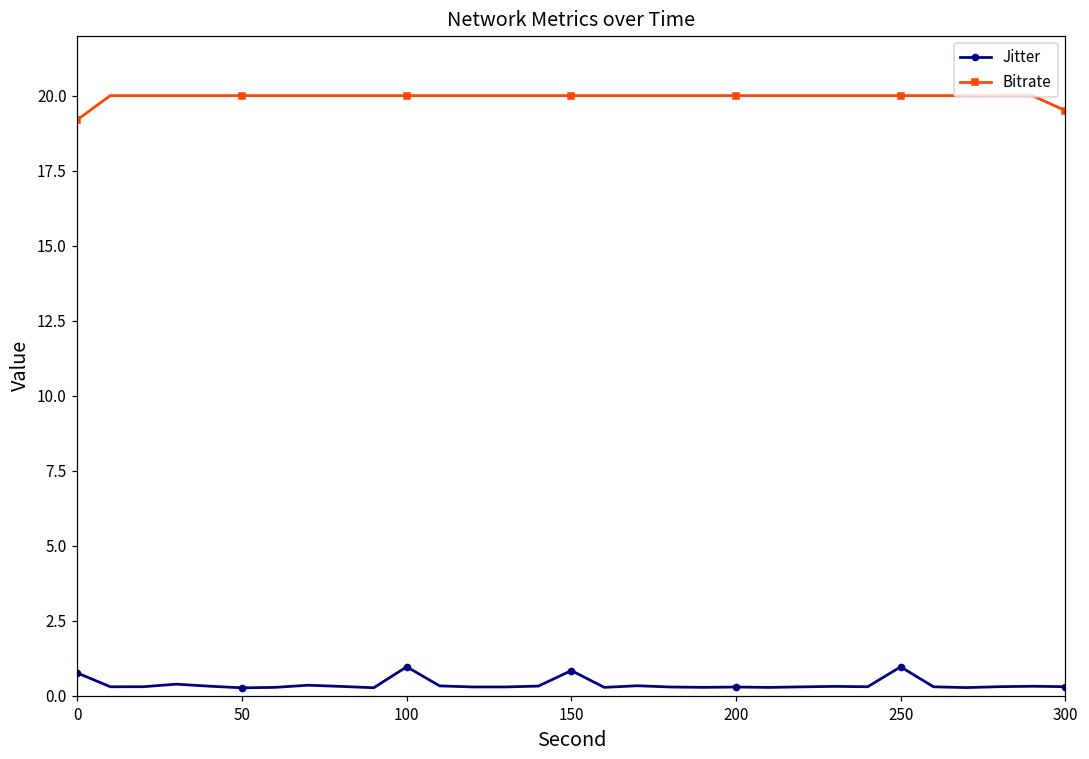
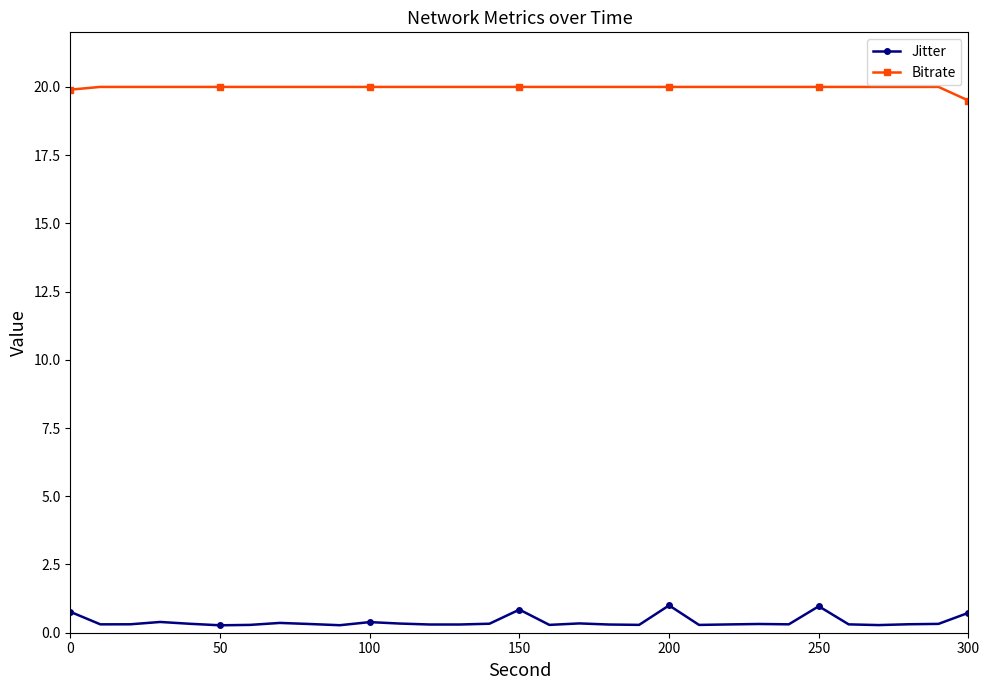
Bitrate, 0: 19.2 -> 19.9
Jitter, 100: 1.0 -> 0.4
Jitter, 200: 0.3 -> 1.0
Jitter, 300: 0.3 -> 0.7
